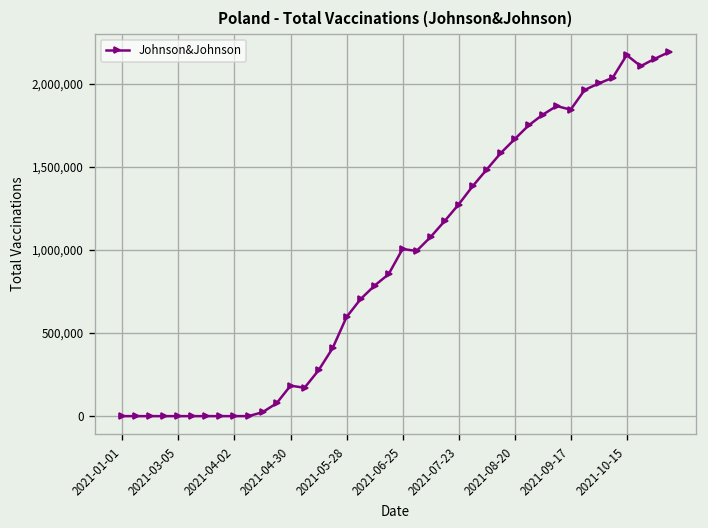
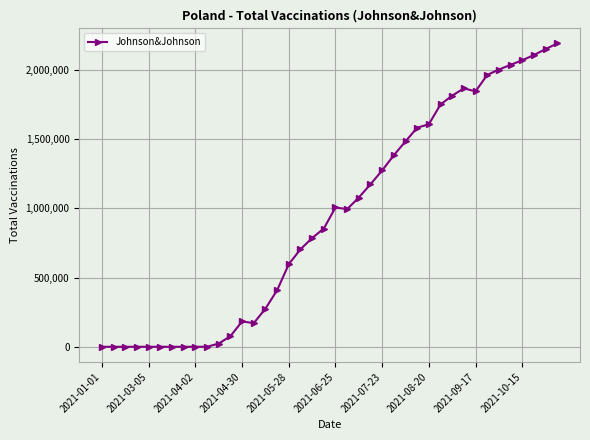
2021-08-20: 1,670,000 -> 1,610,000
2021-10-15: 2,170,000 -> 2,070,000
